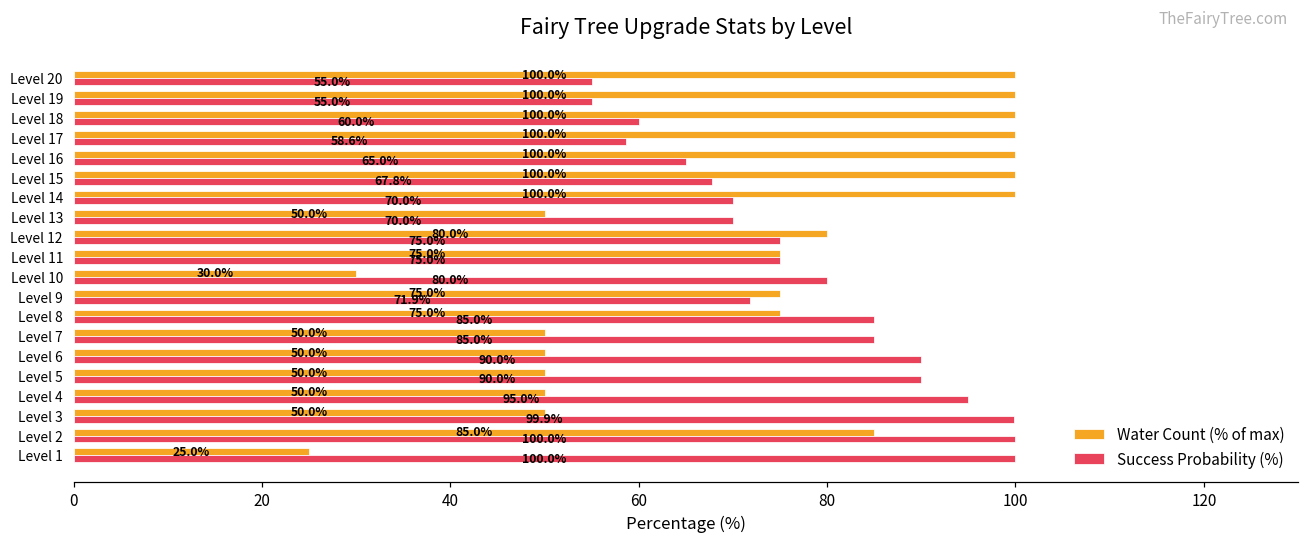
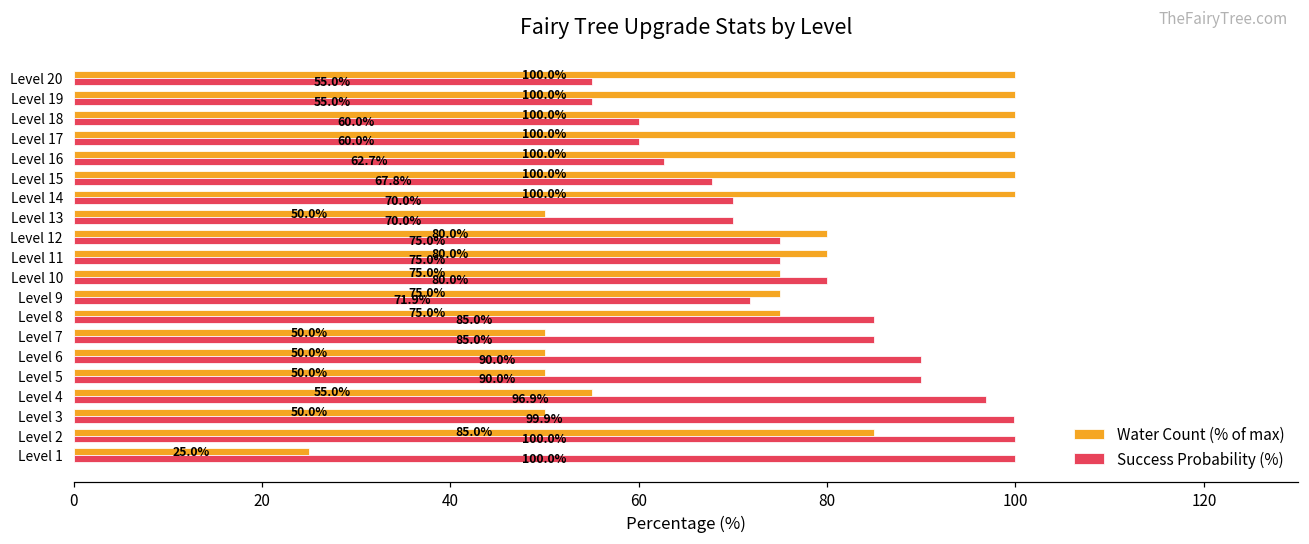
Success Probability (%), Level 17: 58.6% -> 60.0%
Success Probability (%), Level 16: 65.0% -> 62.7%
Water Count (% of max), Level 11: 75.0% -> 80.0%
Water Count (% of max), Level 10: 30.0% -> 75.0%
Water Count (% of max), Level 4: 50.0% -> 55.0%
Success Probability (%), Level 4: 95.0% -> 96.9%
